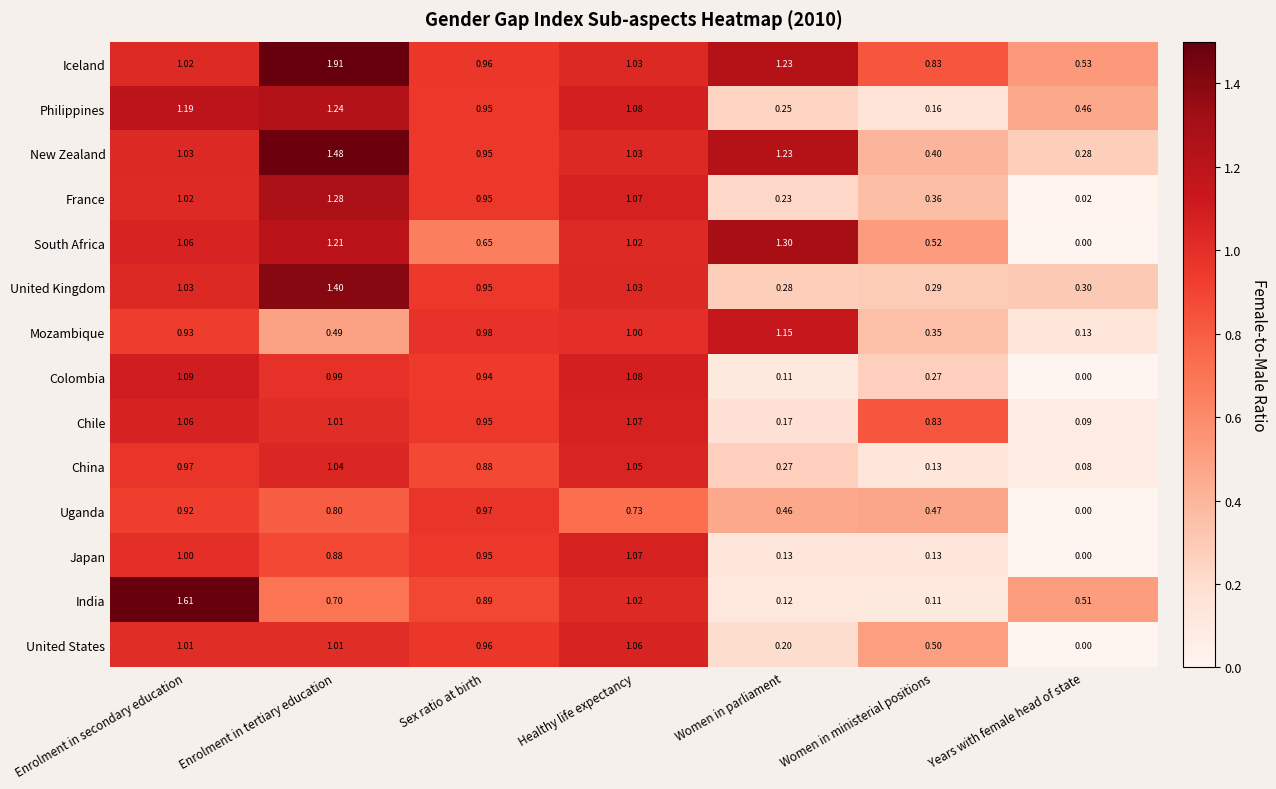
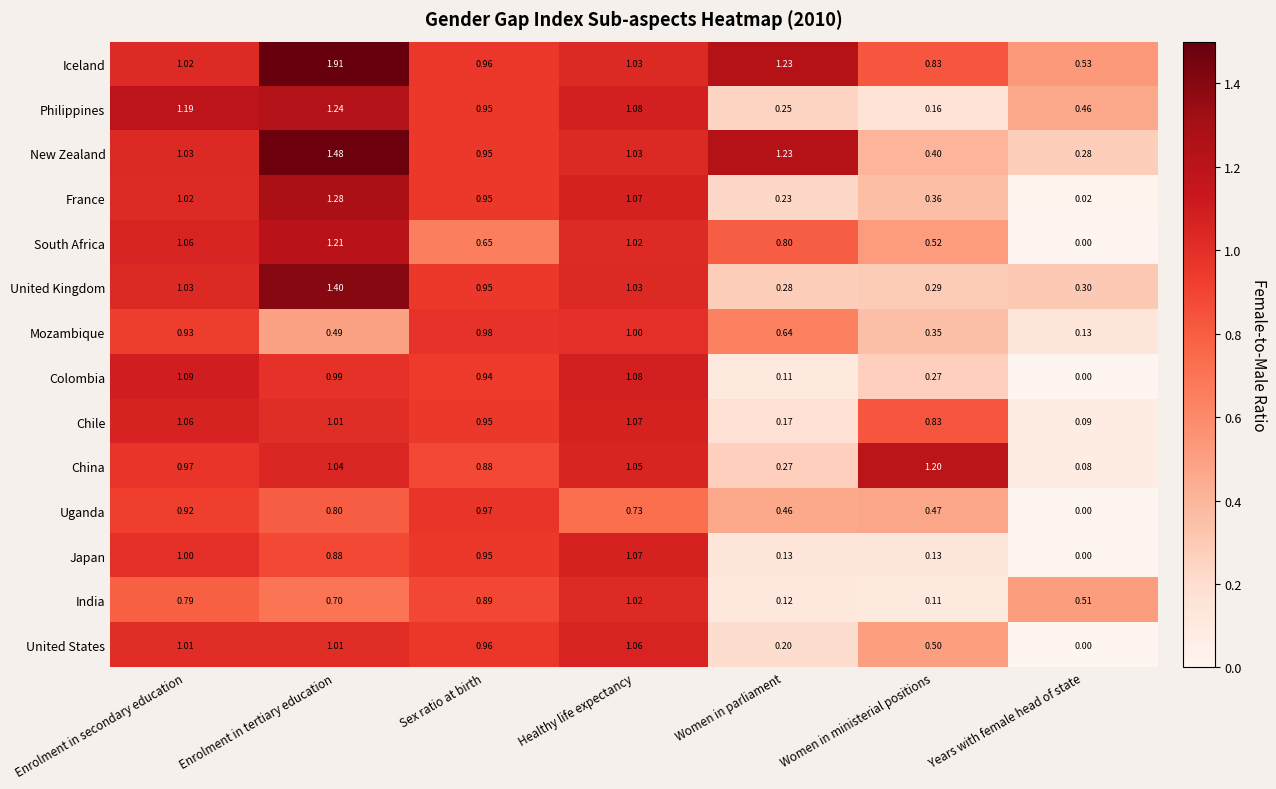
South Africa, Women in parliament: 1.30 -> 0.80
Mozambique, Women in parliament: 1.15 -> 0.64
China, Women in ministerial positions: 0.13 -> 1.20
India, Enrolment in secondary education: 1.61 -> 0.79
